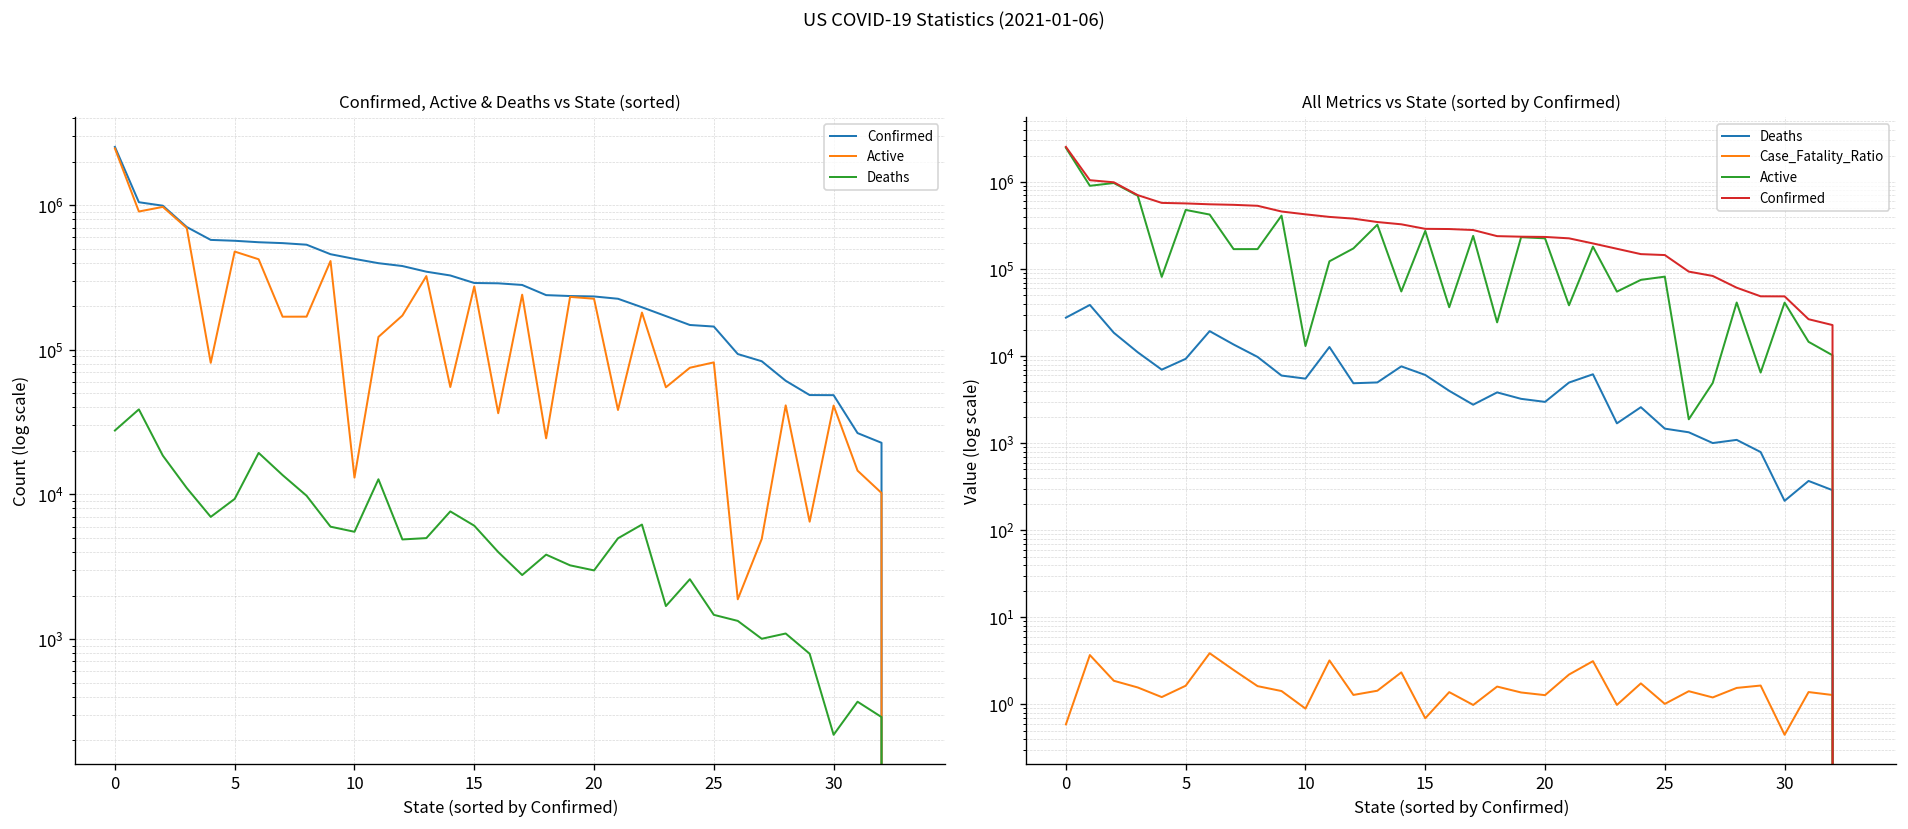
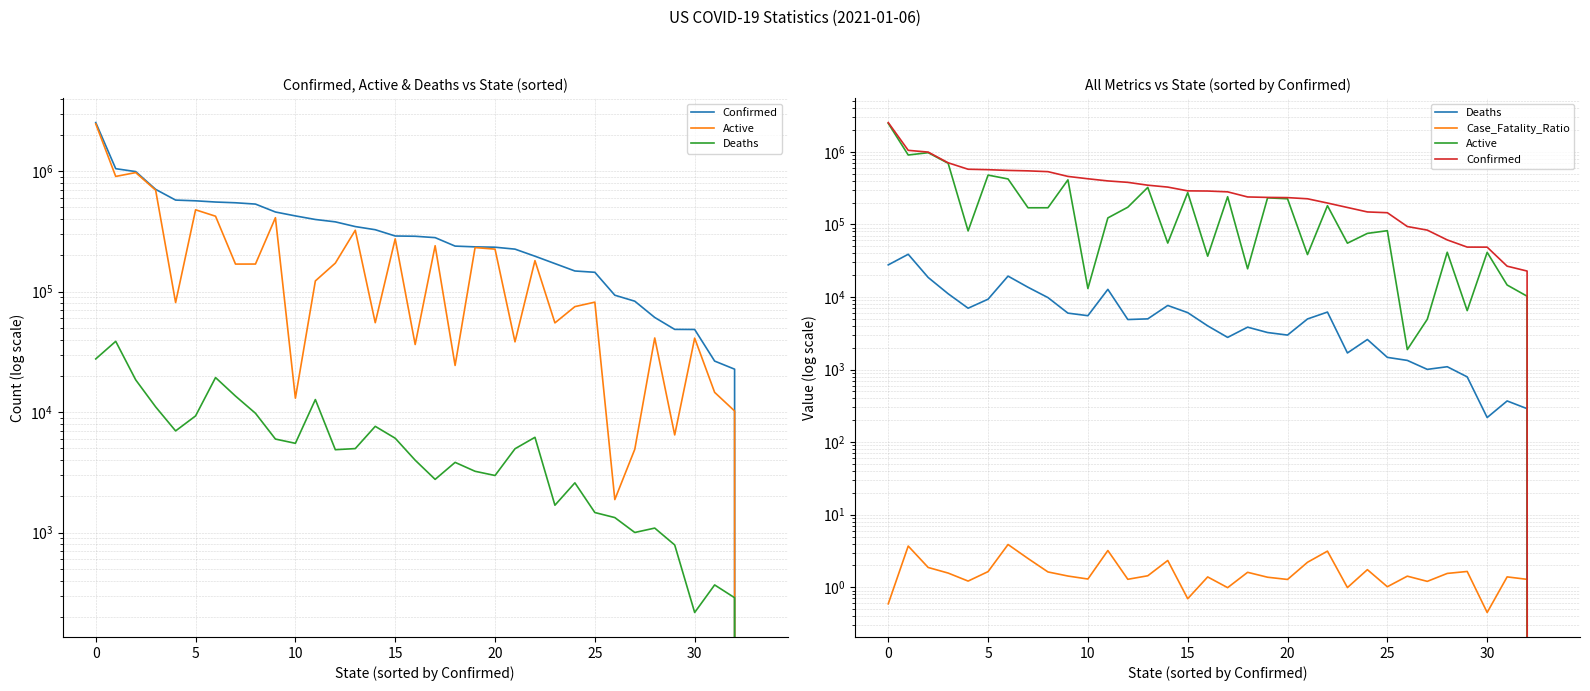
All Metrics vs State (sorted by Confirmed), Case_Fatality_Ratio, 10: 0.9 -> 1.3
